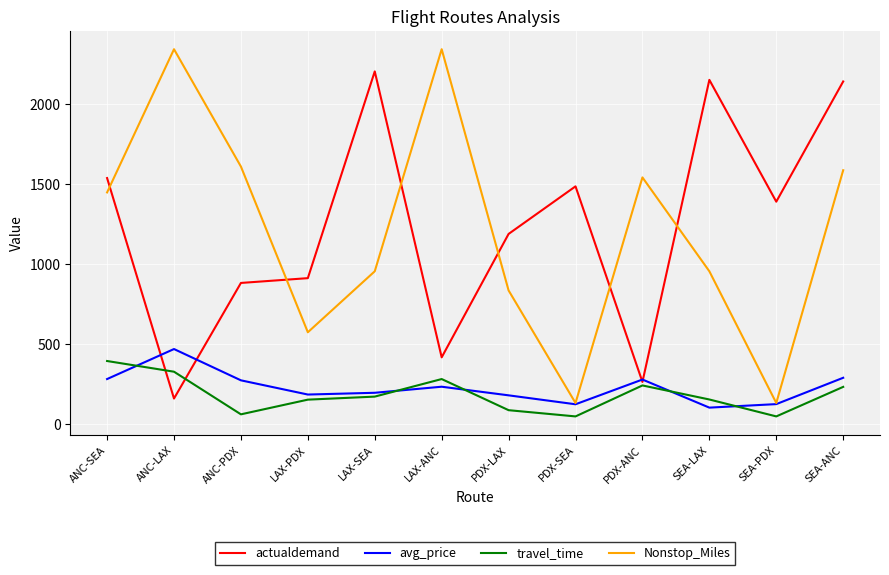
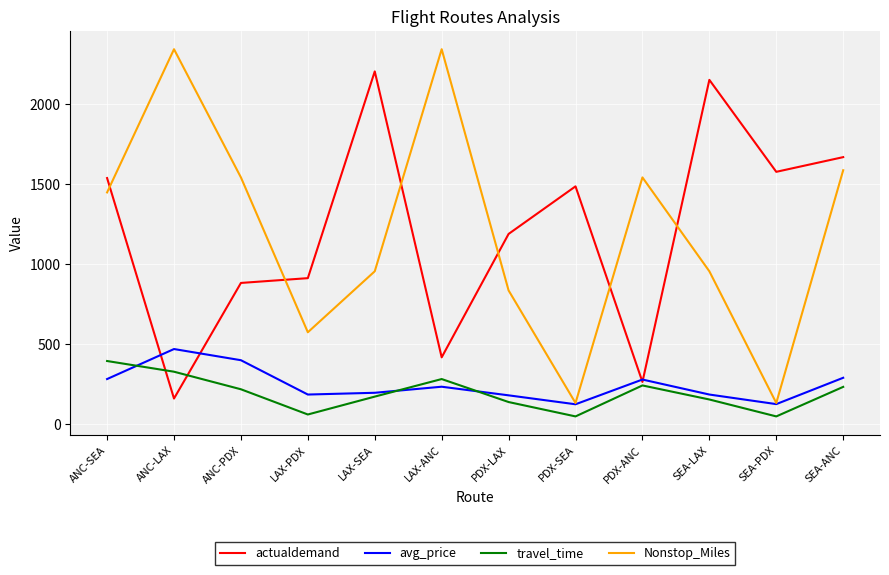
avg_price, ANC-PDX: 270 -> 400
travel_time, ANC-PDX: 60 -> 220
Nonstop_Miles, ANC-PDX: 1610 -> 1540
travel_time, LAX-PDX: 150 -> 60
travel_time, PDX-LAX: 80 -> 140
avg_price, SEA-LAX: 100 -> 180
actualdemand, SEA-PDX: 1390 -> 1580
actualdemand, SEA-ANC: 2140 -> 1670
